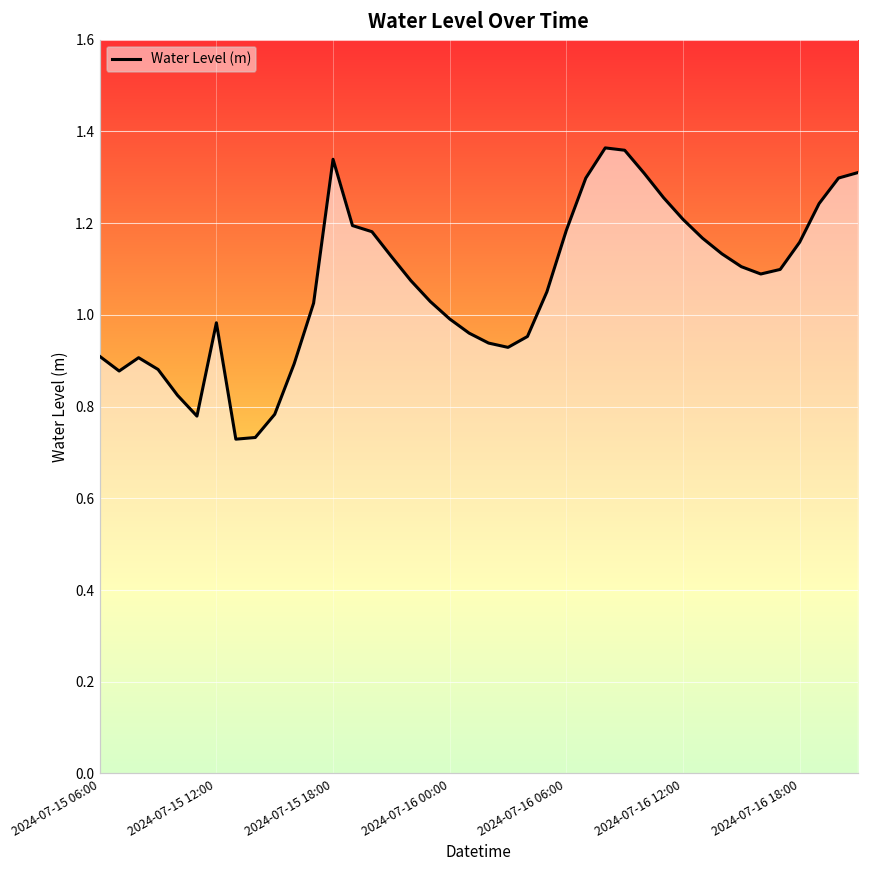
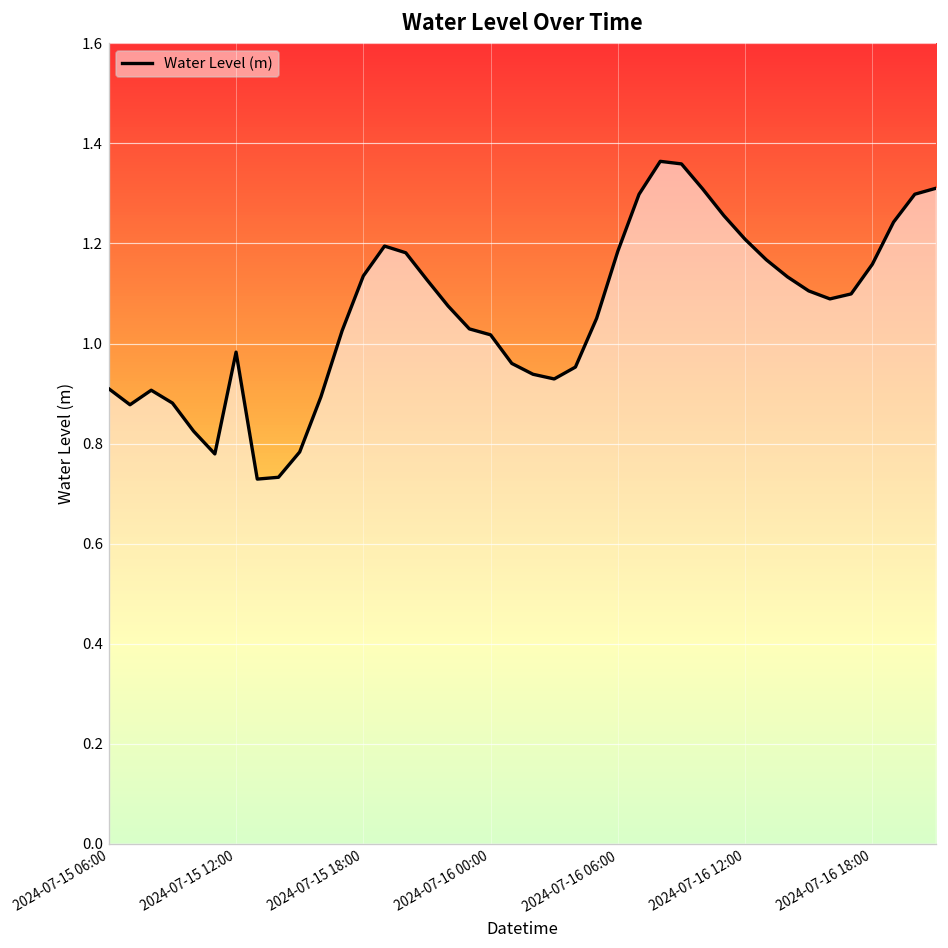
2024-07-15 18:00: 1.34 -> 1.13
2024-07-16 00:00: 0.99 -> 1.02
